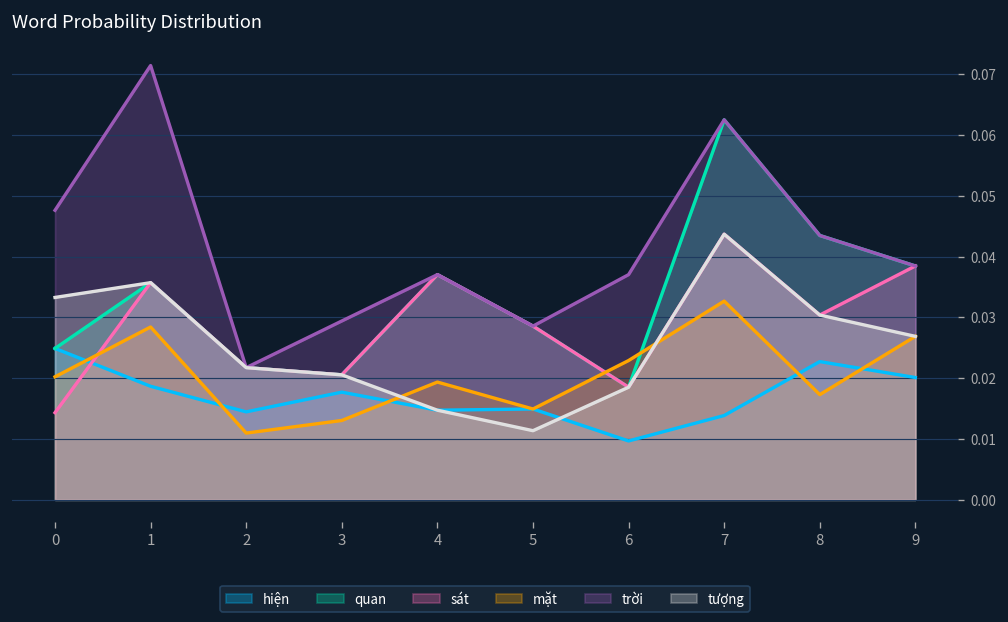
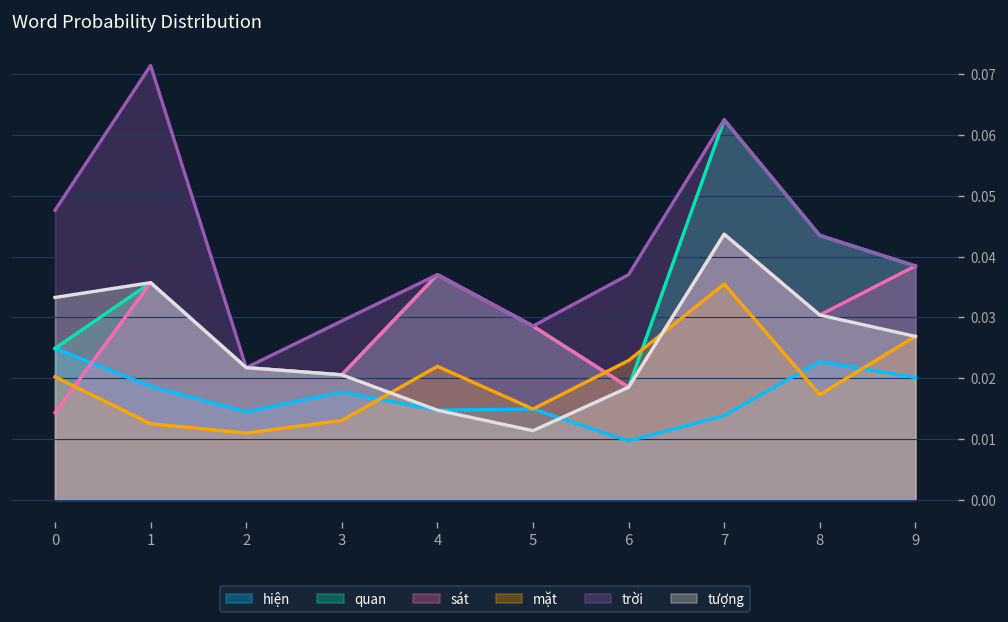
mặt, 1: 0.028 -> 0.013
mặt, 4: 0.019 -> 0.022
mặt, 7: 0.033 -> 0.035
